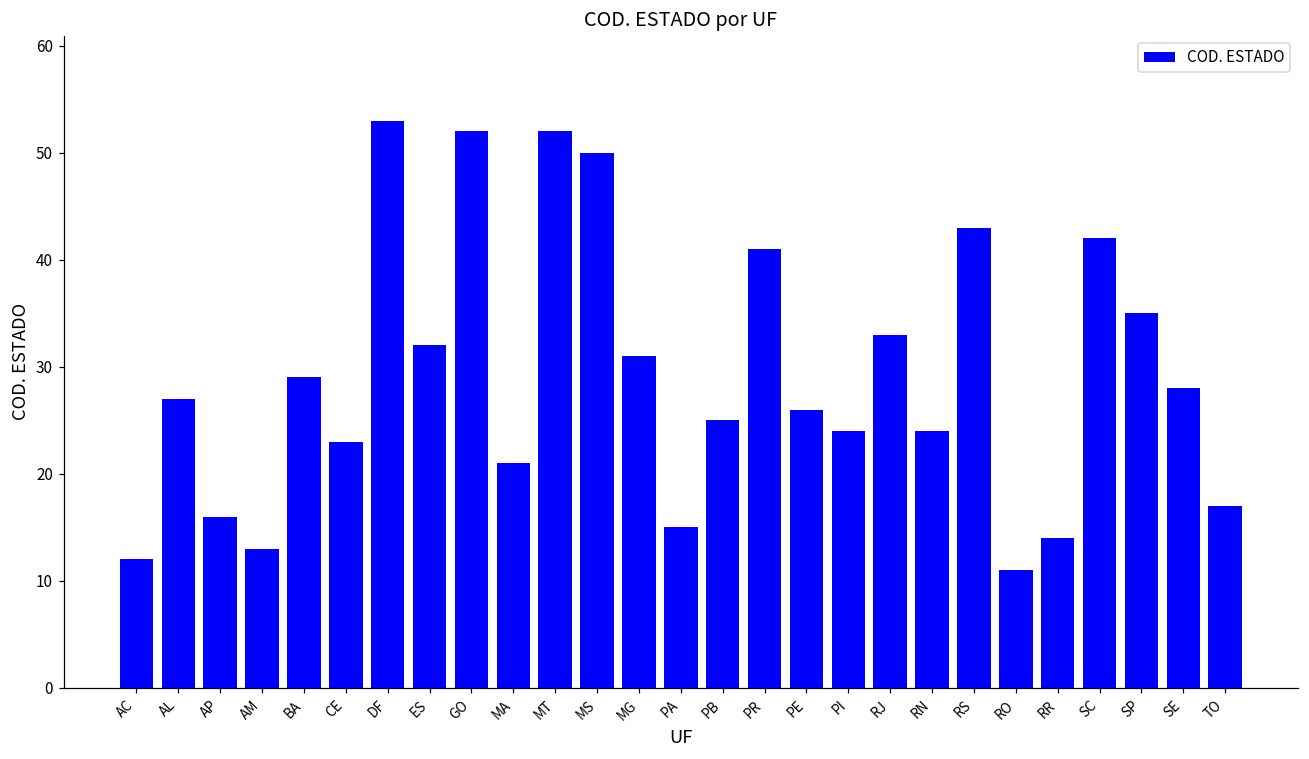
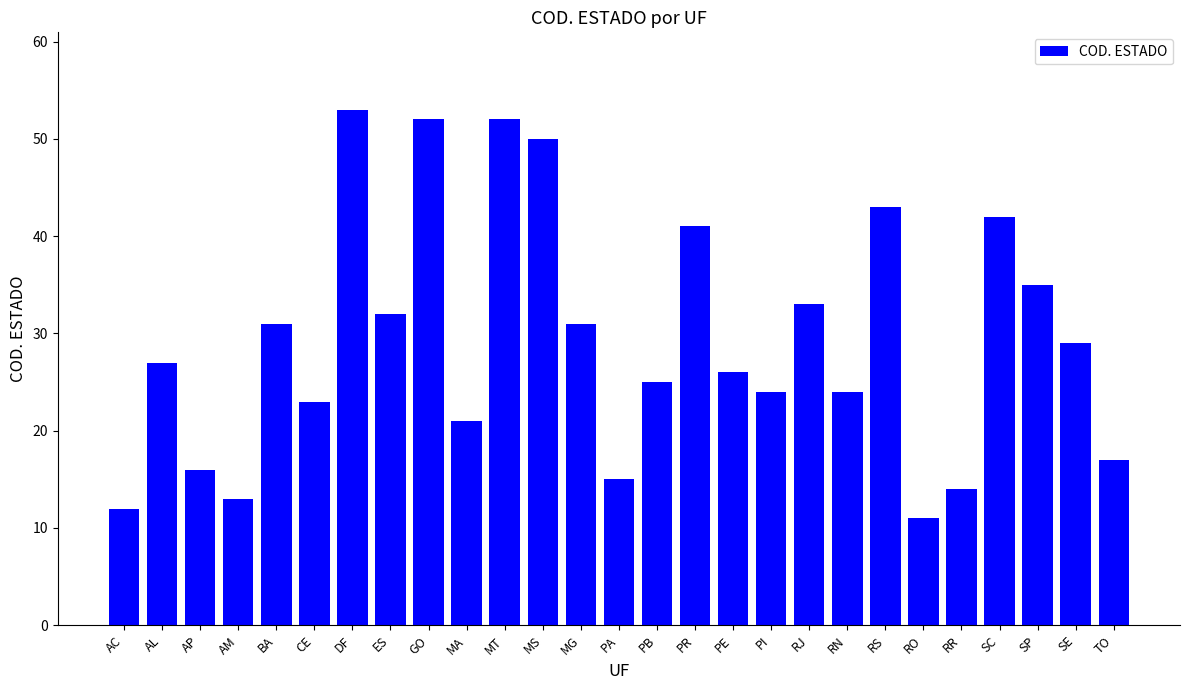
BA: 29 -> 31
SE: 28 -> 29
